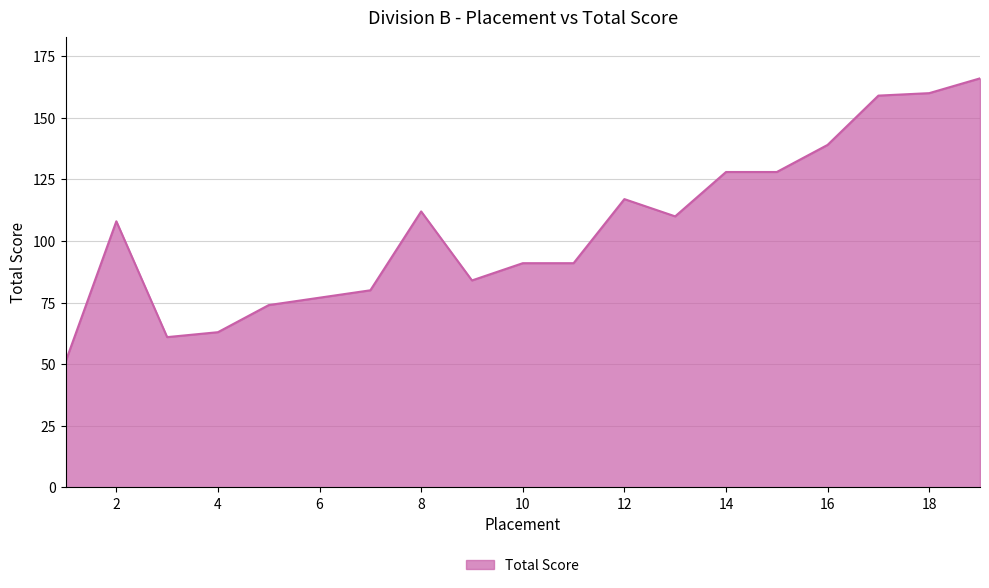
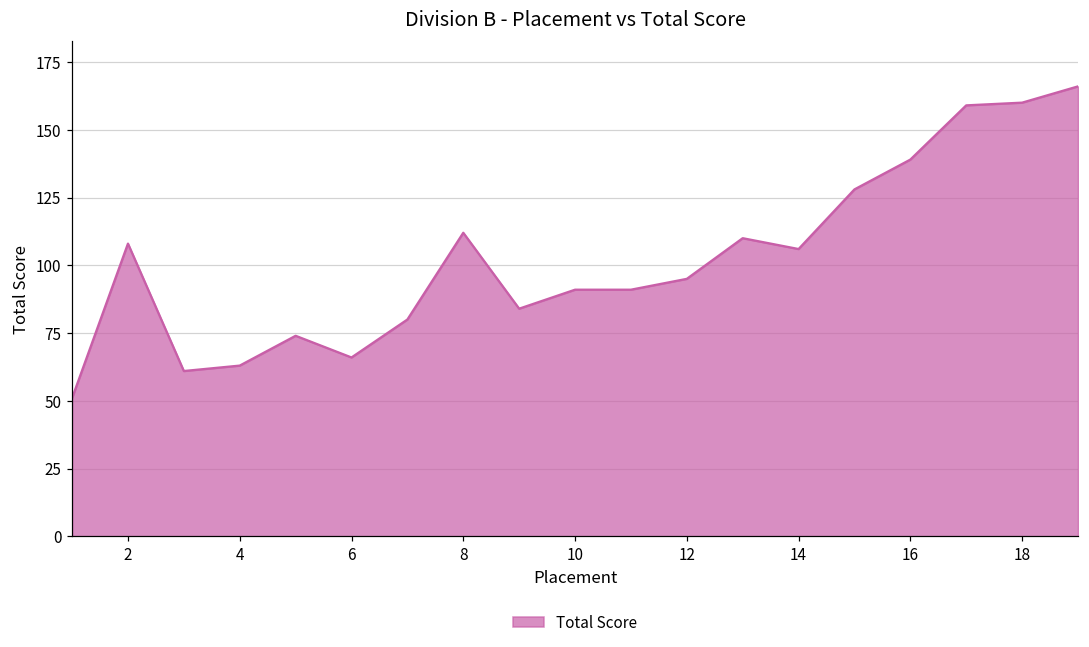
6: 77 -> 66
12: 117 -> 95
14: 128 -> 106
